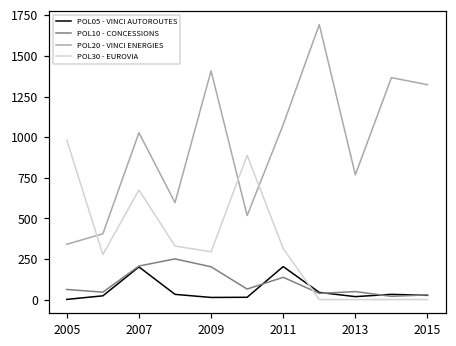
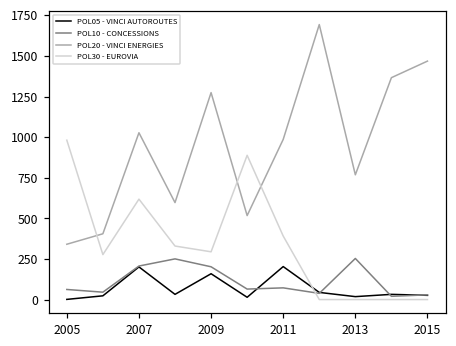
POL30 - EUROVIA, 2007: 680 -> 620
POL05 - VINCI AUTOROUTES, 2009: 10 -> 160
POL20 - VINCI ENERGIES, 2009: 1410 -> 1270
POL10 - CONCESSIONS, 2011: 140 -> 70
POL20 - VINCI ENERGIES, 2011: 1080 -> 990
POL30 - EUROVIA, 2011: 310 -> 390
POL10 - CONCESSIONS, 2013: 50 -> 250
POL20 - VINCI ENERGIES, 2015: 1320 -> 1470
